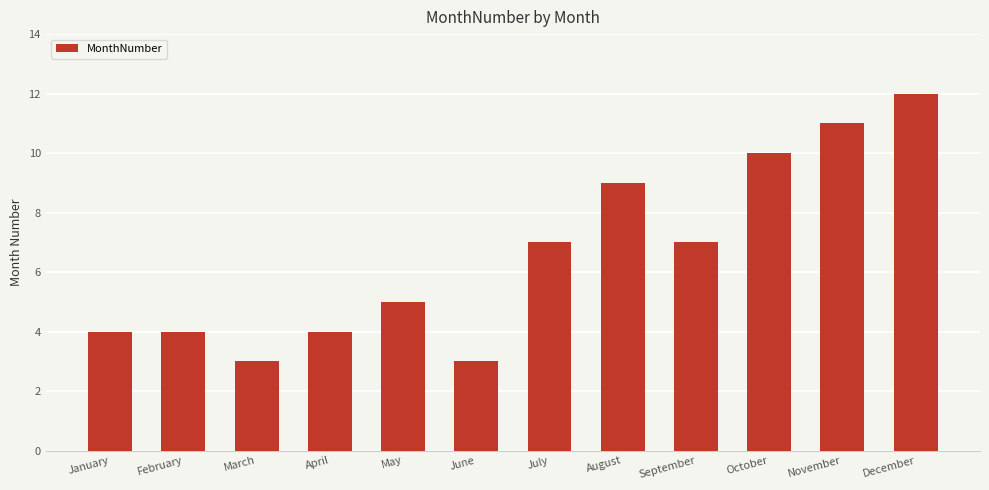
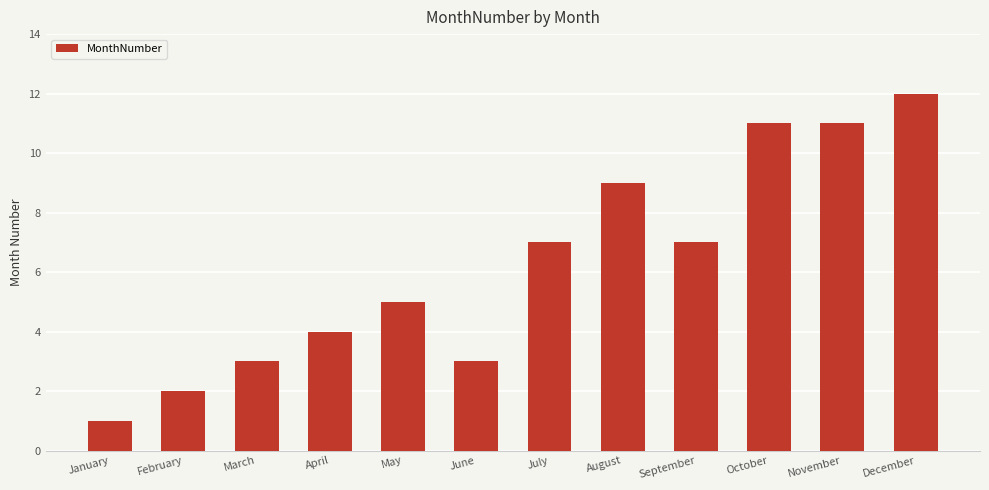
January: 4 -> 1
February: 4 -> 2
October: 10 -> 11
